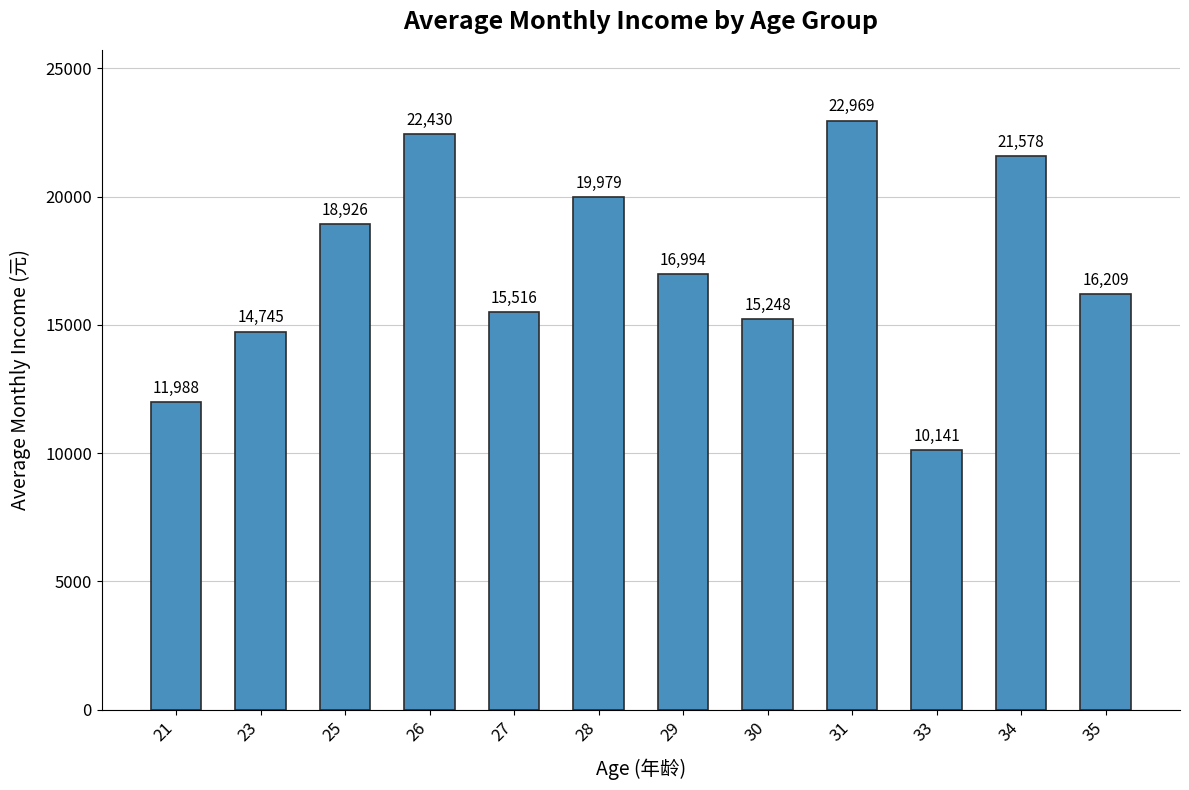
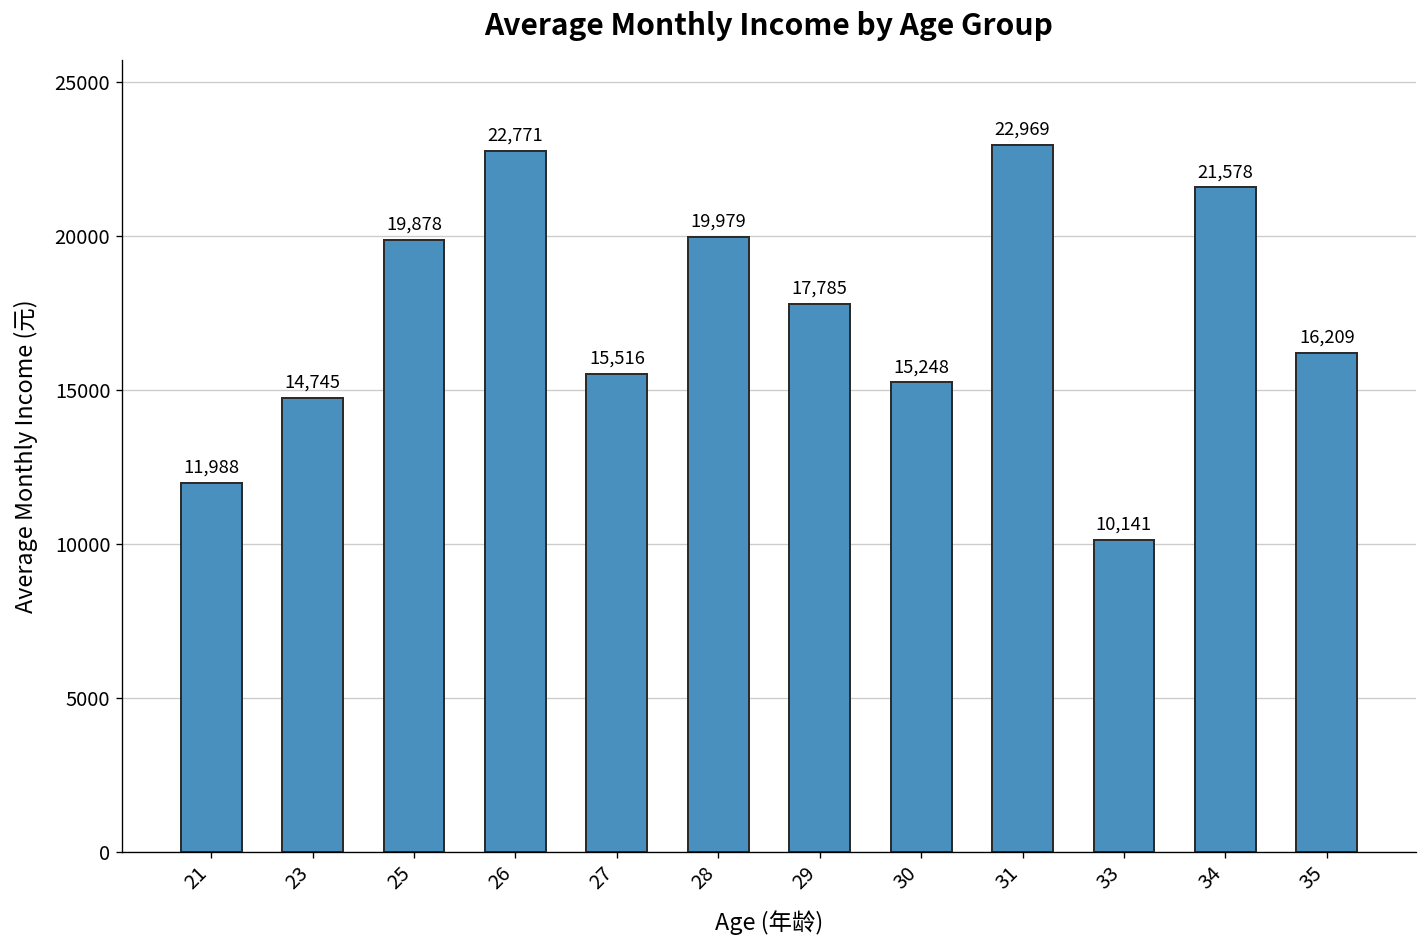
25: 18,926 -> 19,878
26: 22,430 -> 22,771
29: 16,994 -> 17,785
